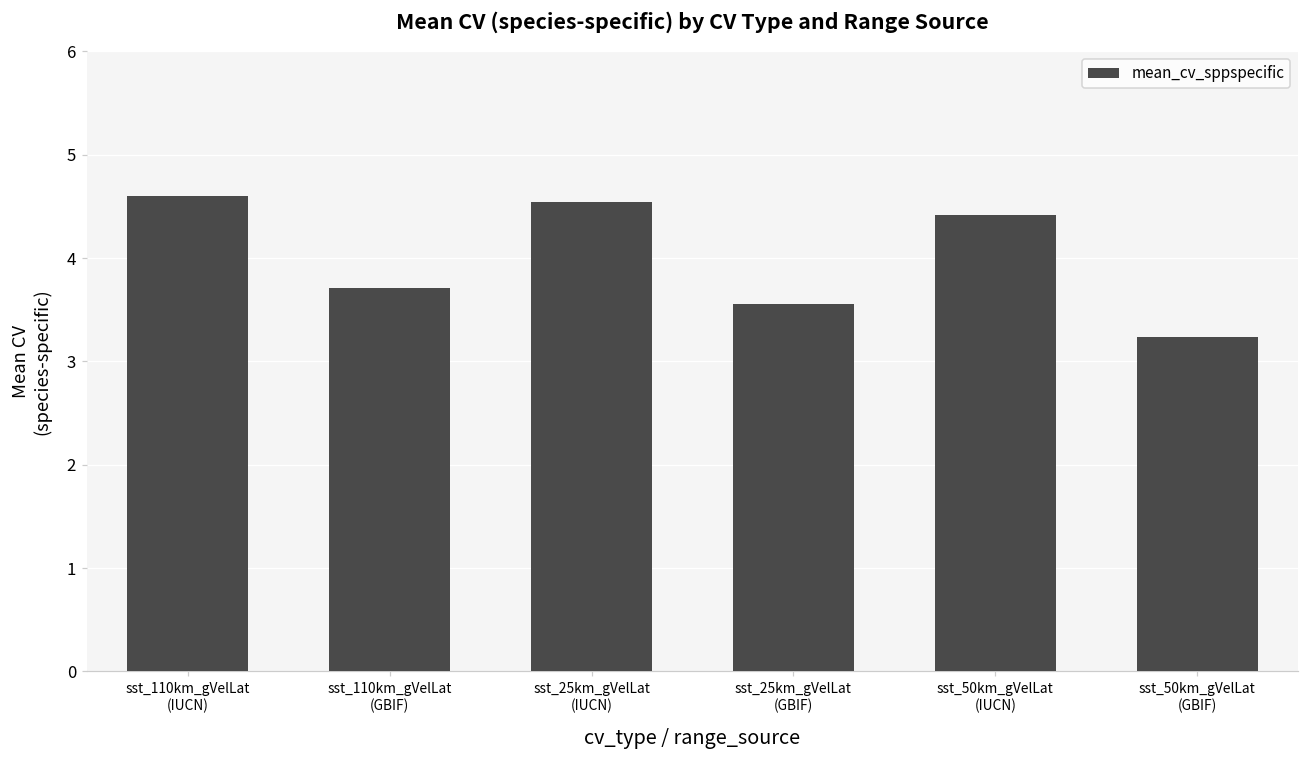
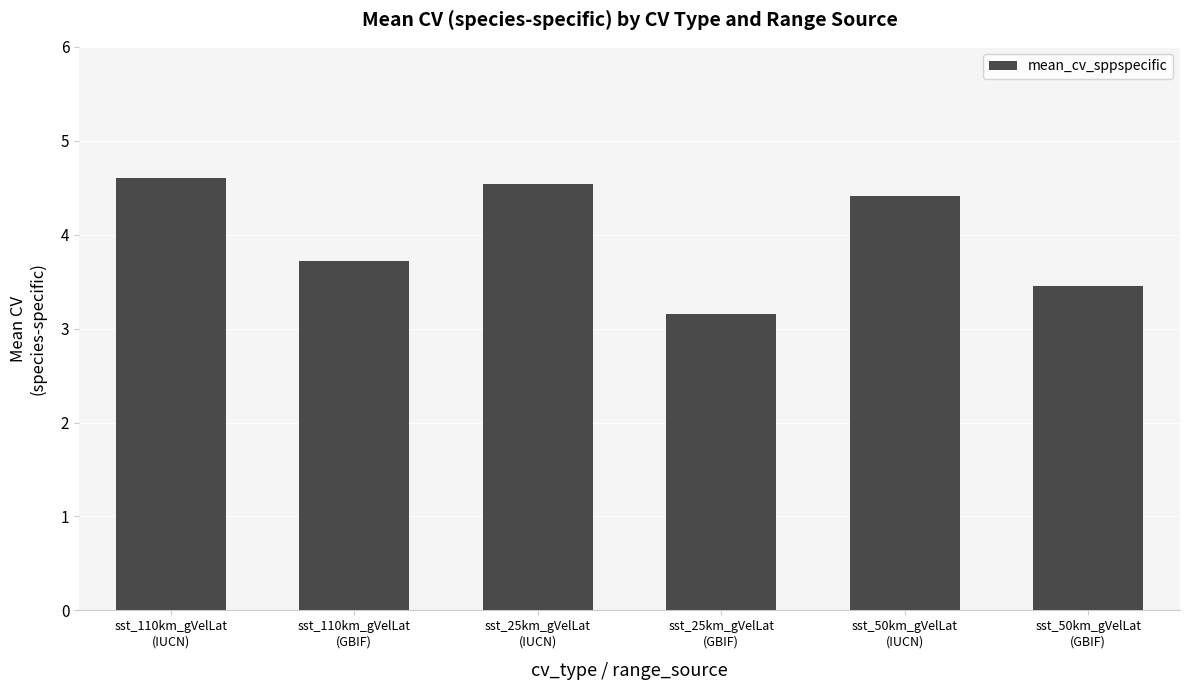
sst_25km_gVelLat (GBIF): 3.6 -> 3.2
sst_50km_gVelLat (GBIF): 3.2 -> 3.5
